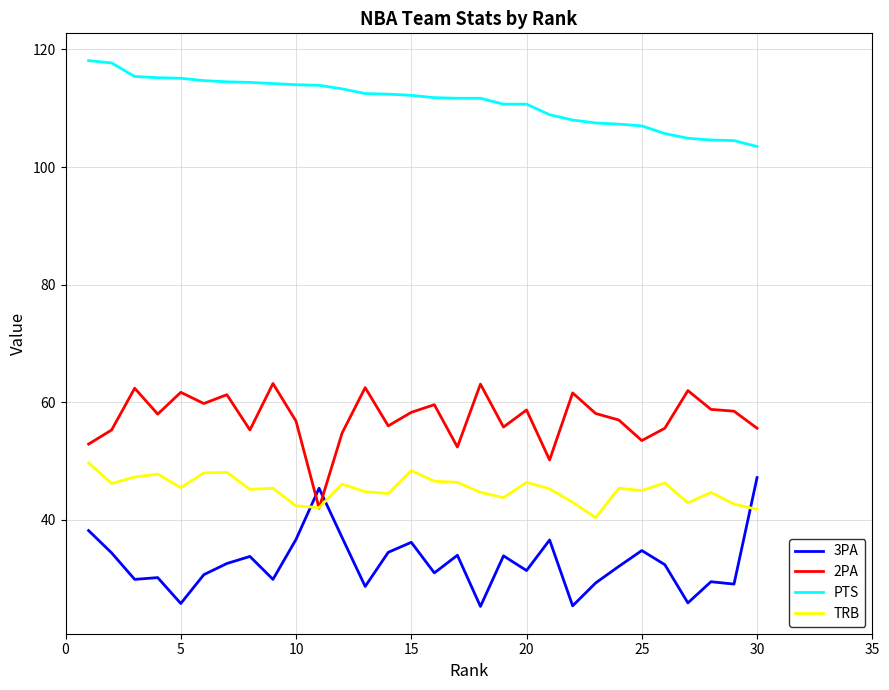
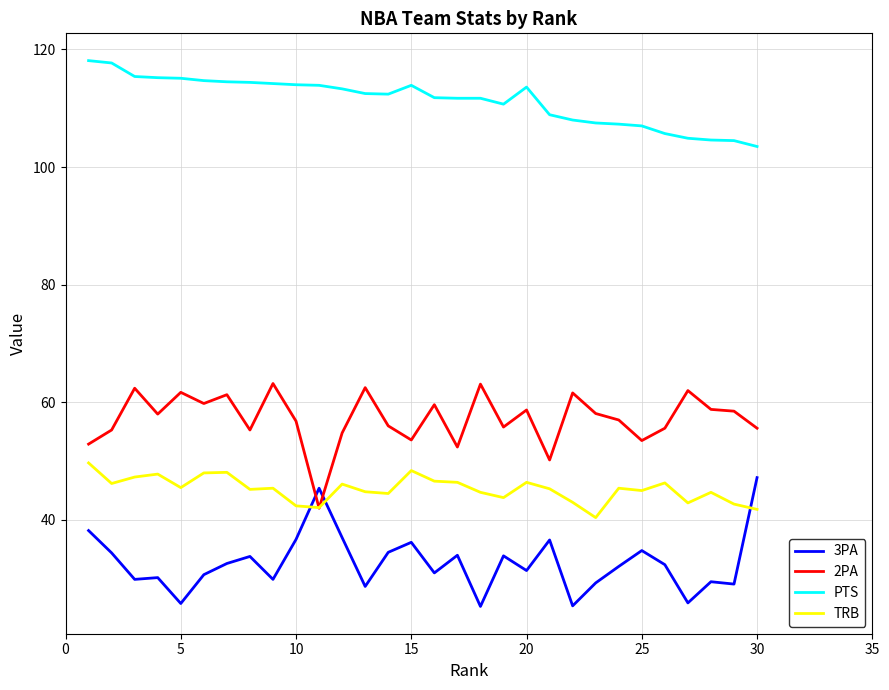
2PA, 15: 58 -> 54
PTS, 15: 112 -> 114
PTS, 20: 111 -> 114
